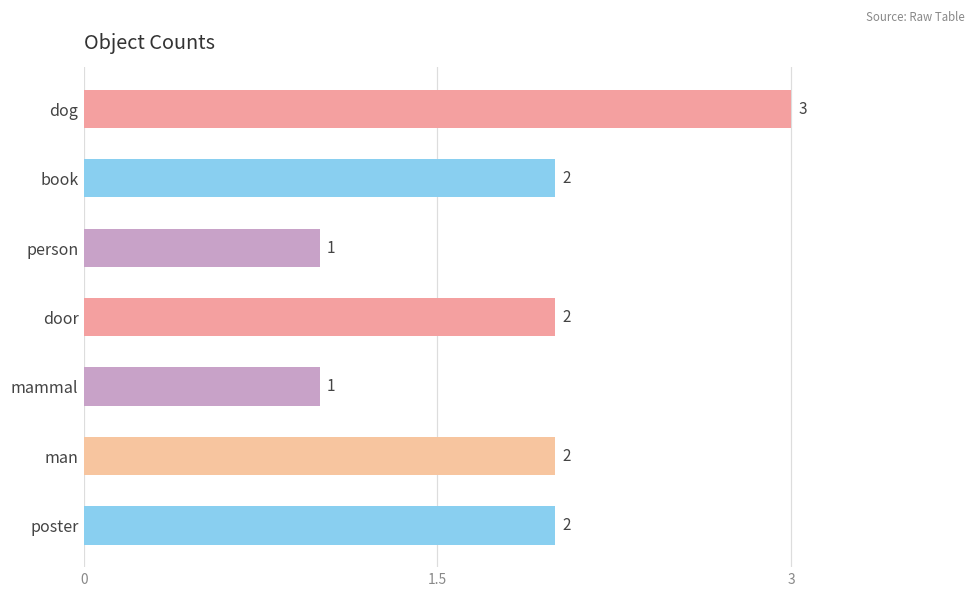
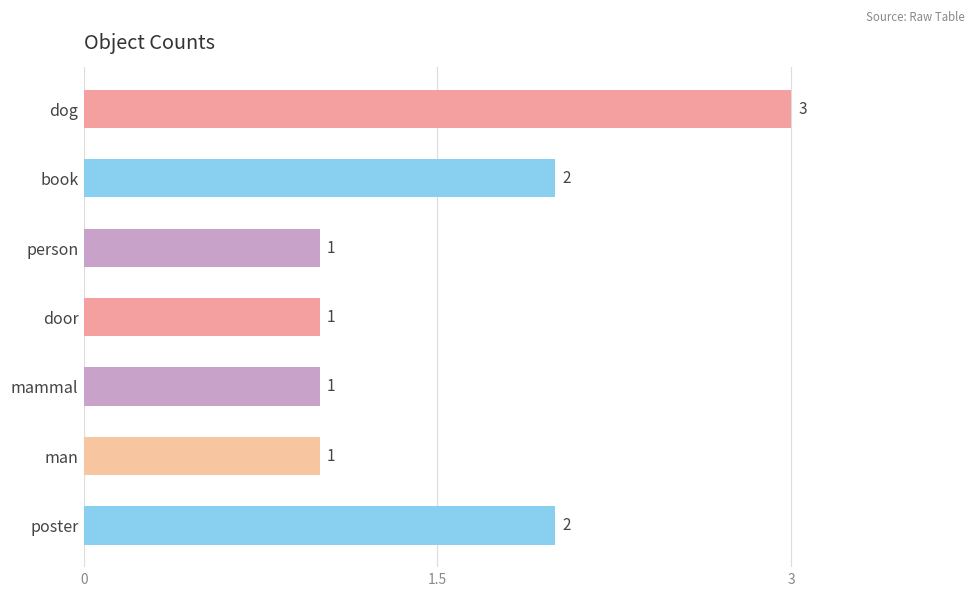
door: 2 -> 1
man: 2 -> 1
